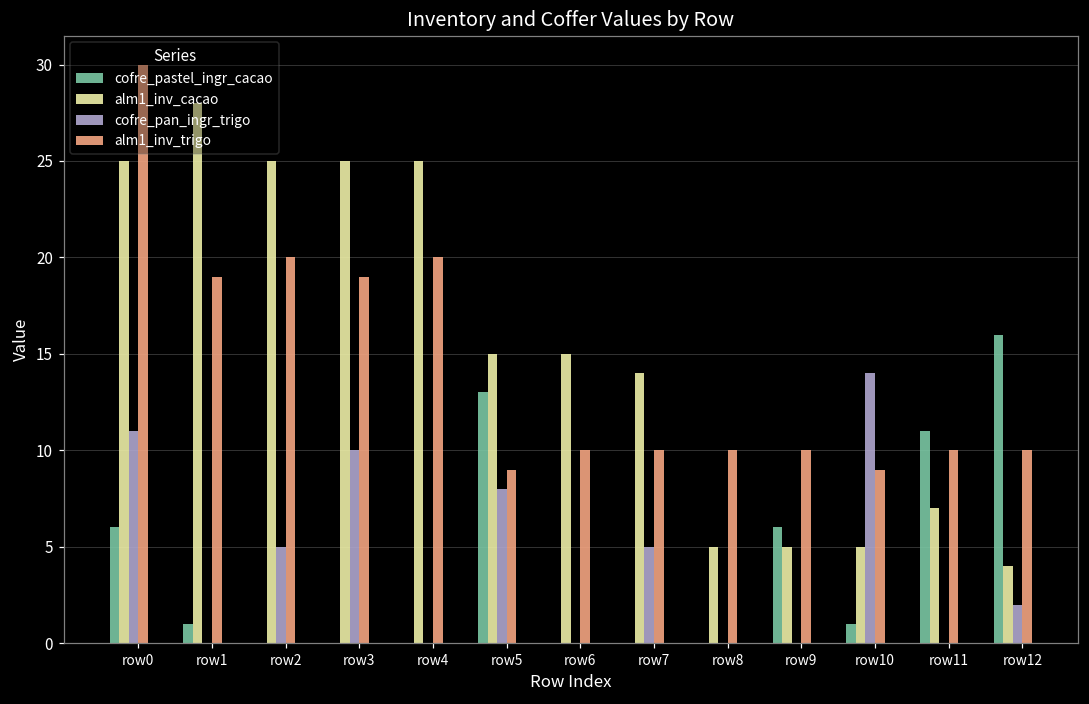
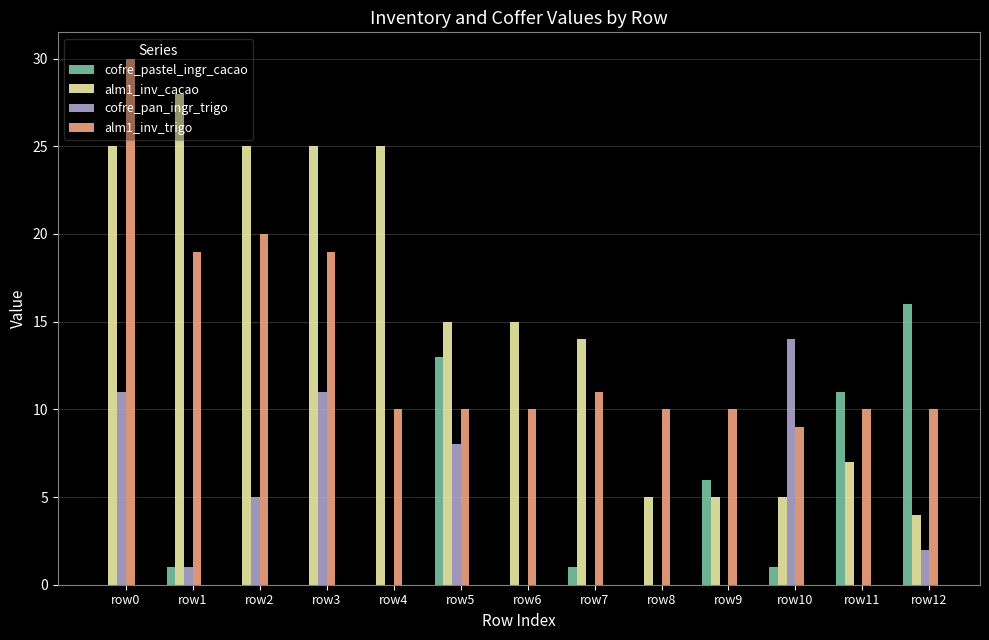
cofre_pastel_ingr_cacao, row0: 6 -> 0
cofre_pan_ingr_trigo, row1: 0 -> 1
cofre_pan_ingr_trigo, row3: 10 -> 11
alm1_inv_trigo, row4: 20 -> 10
alm1_inv_trigo, row5: 9 -> 10
cofre_pastel_ingr_cacao, row7: 0 -> 1
cofre_pan_ingr_trigo, row7: 5 -> 0
alm1_inv_trigo, row7: 10 -> 11
